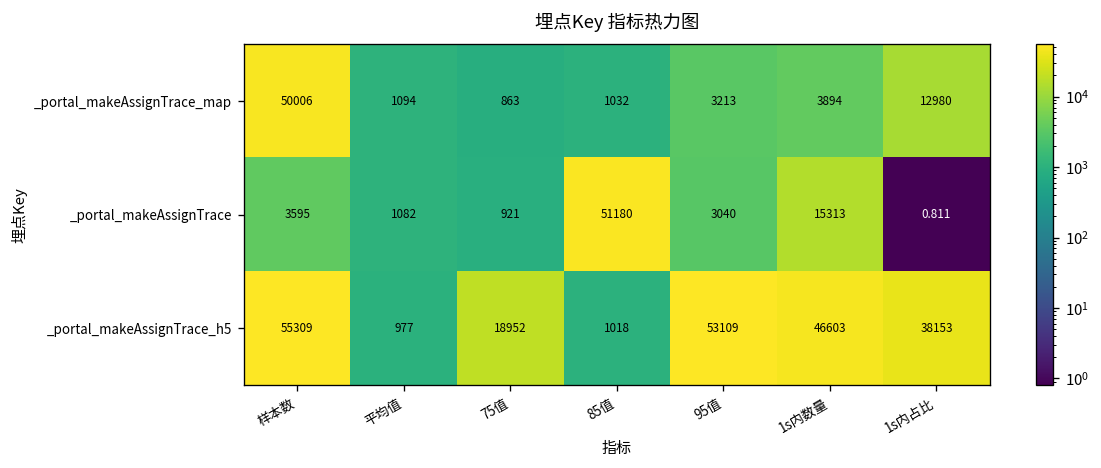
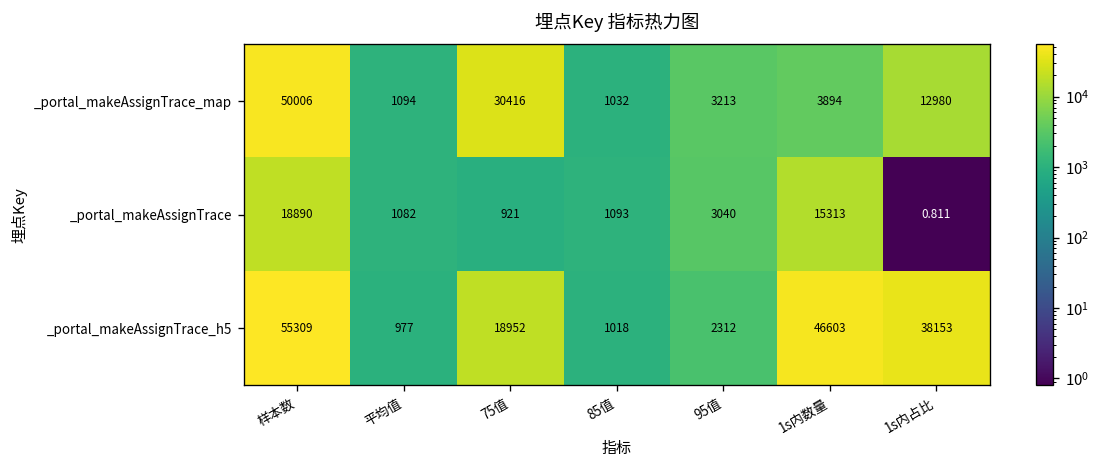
_portal_makeAssignTrace_map, 75值: 863 -> 30416
_portal_makeAssignTrace, 样本数: 3595 -> 18890
_portal_makeAssignTrace, 85值: 51180 -> 1093
_portal_makeAssignTrace_h5, 95值: 53109 -> 2312
